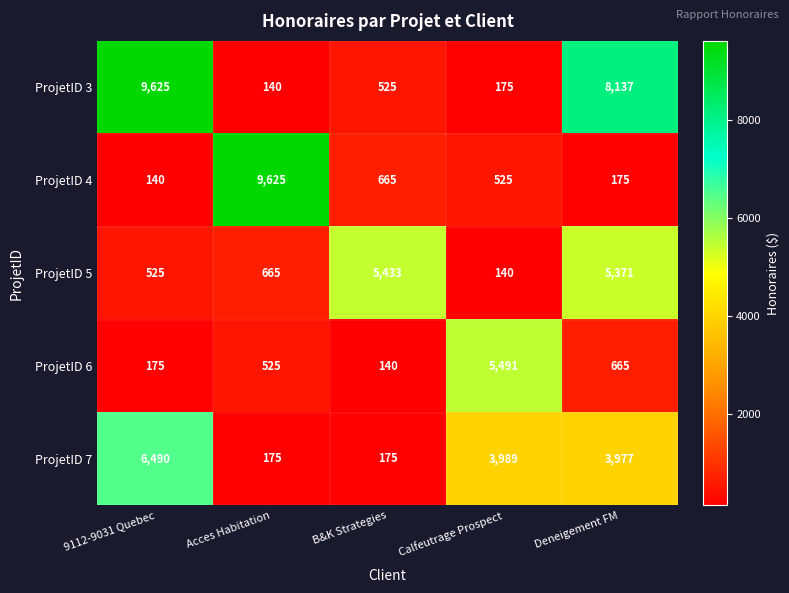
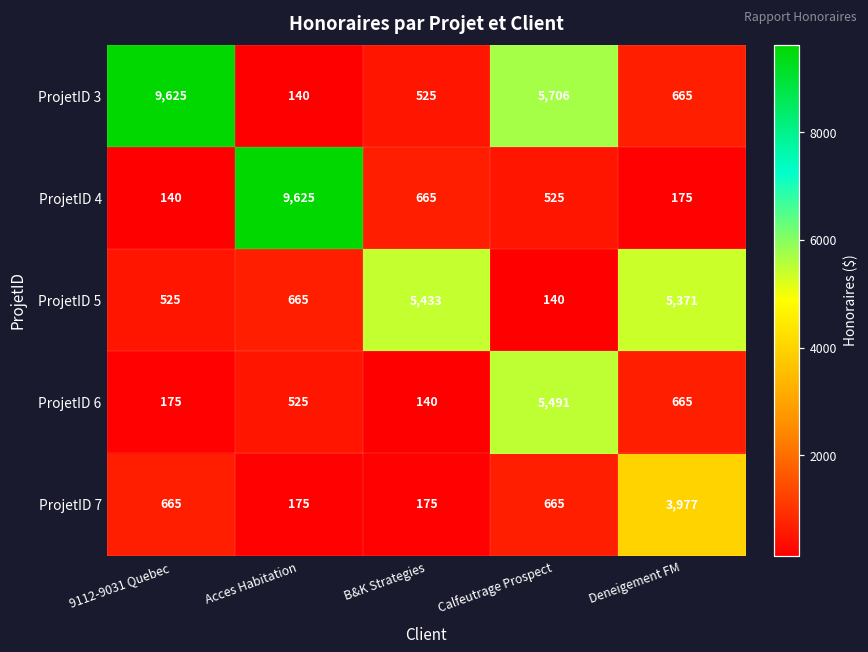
ProjetID 3, Calfeutrage Prospect: 175 -> 5,706
ProjetID 3, Deneigement FM: 8,137 -> 665
ProjetID 7, 9112-9031 Quebec: 6,490 -> 665
ProjetID 7, Calfeutrage Prospect: 3,989 -> 665
